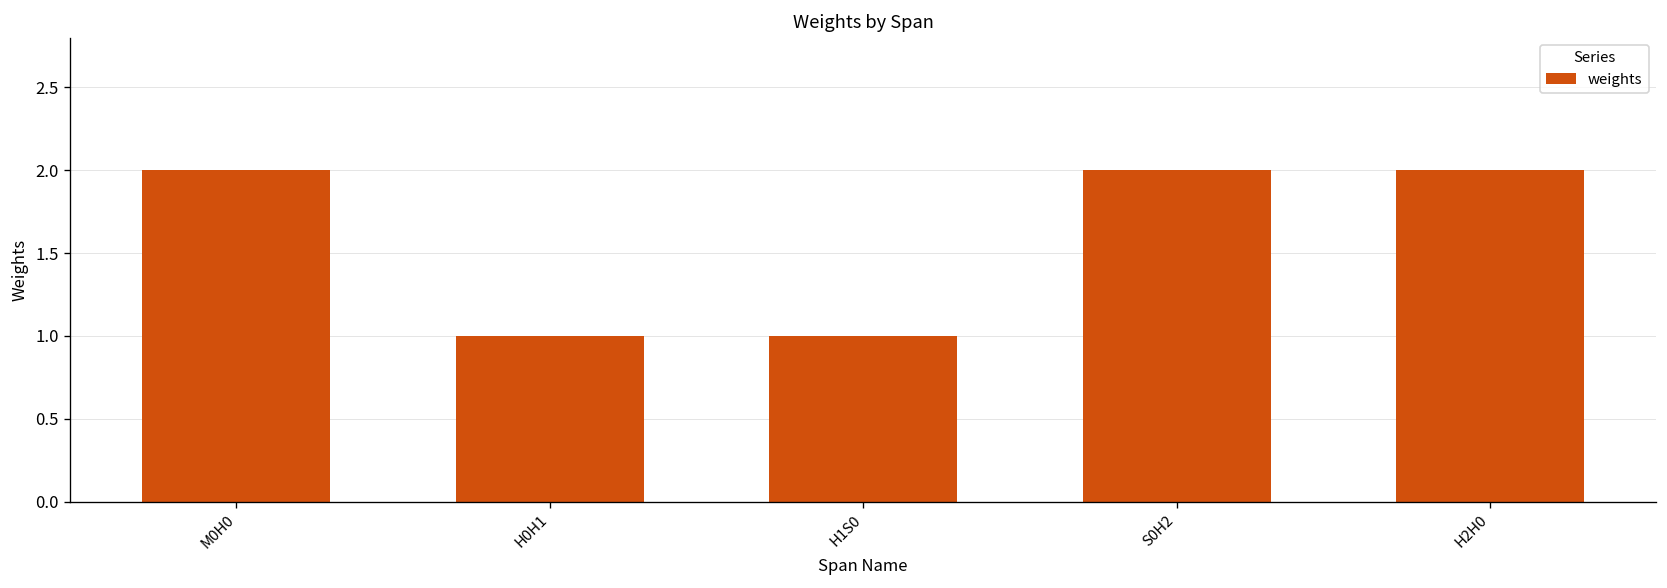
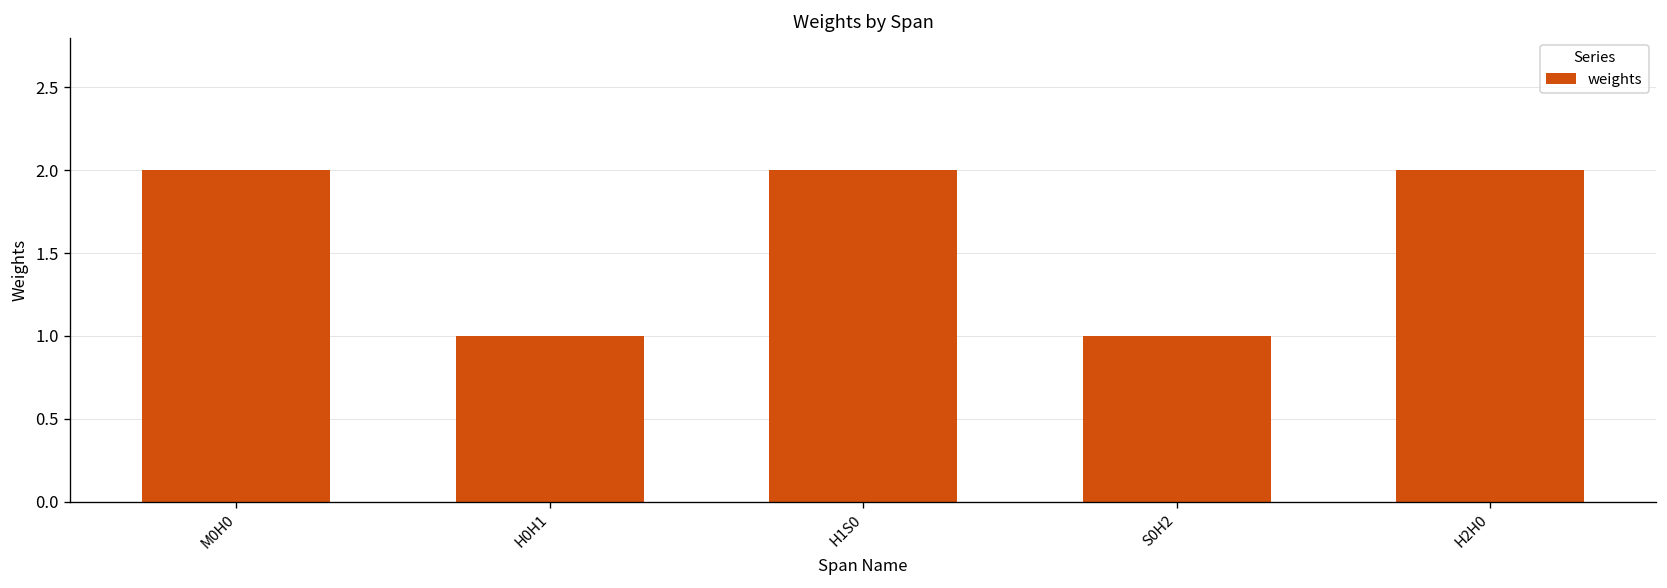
H1S0: 1 -> 2
S0H2: 2 -> 1
